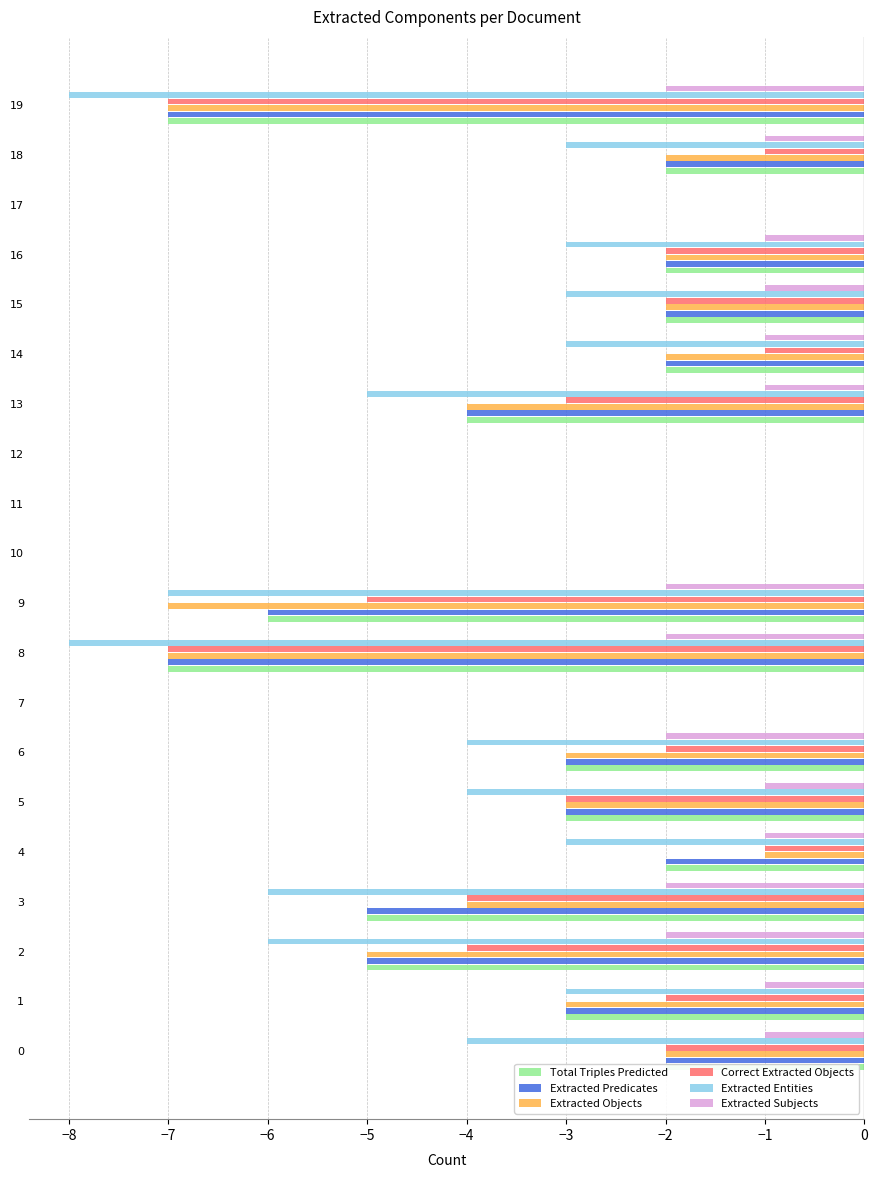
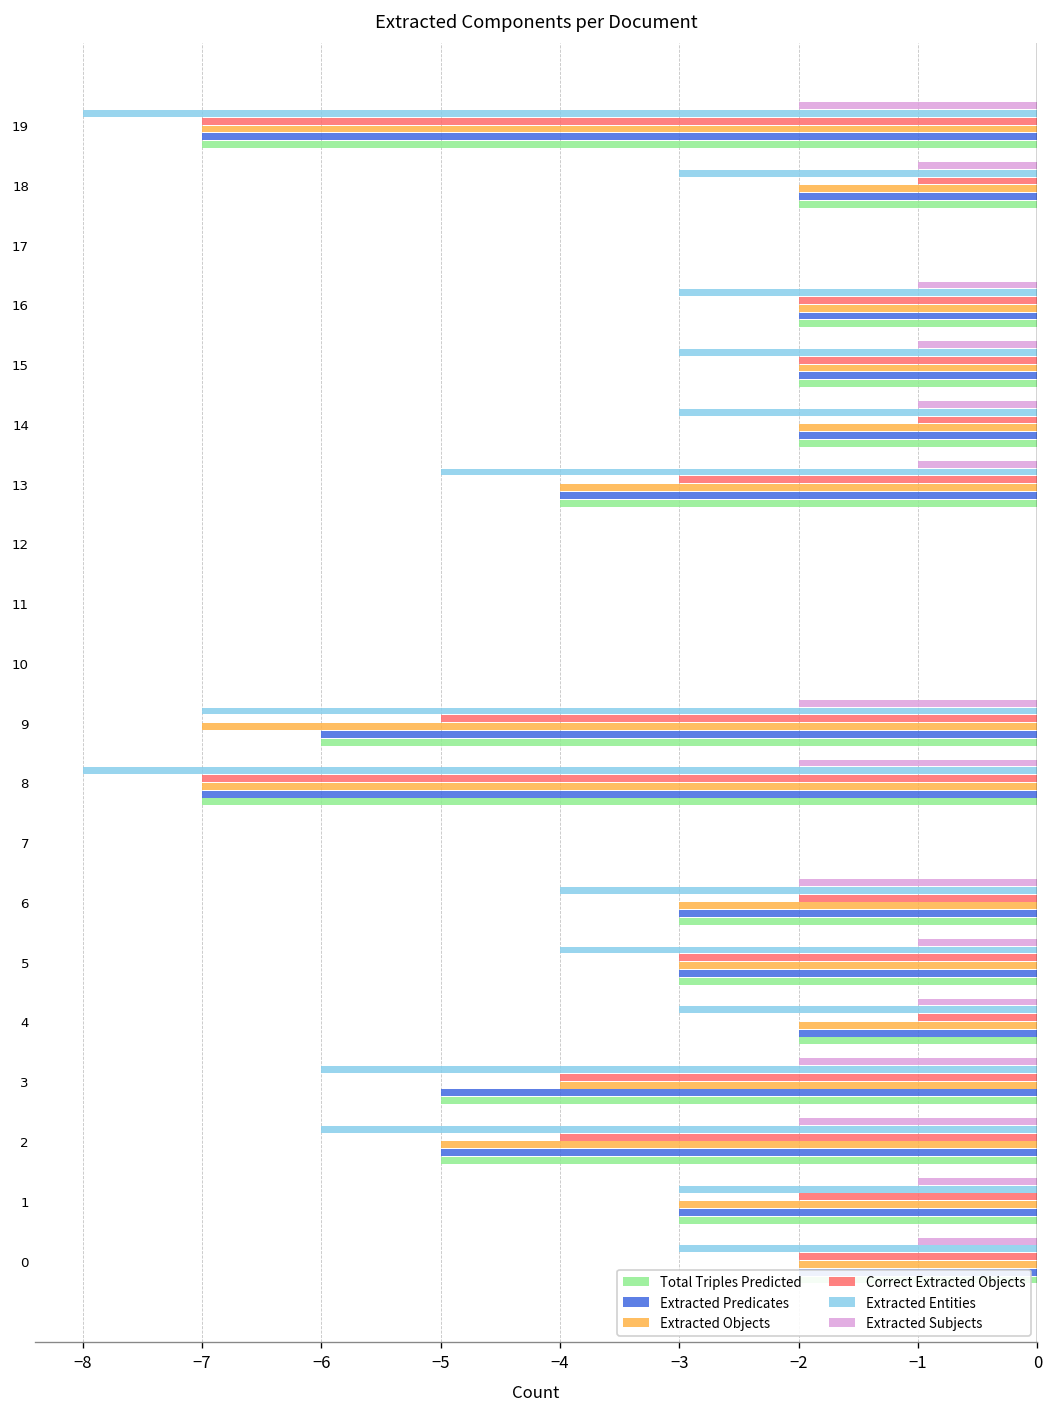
Extracted Objects, 4: -1.0 -> -2.0
Extracted Entities, 0: -4.0 -> -3.0
